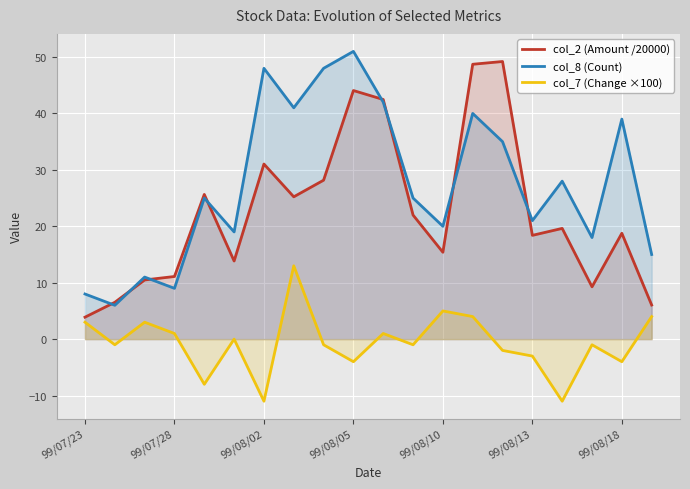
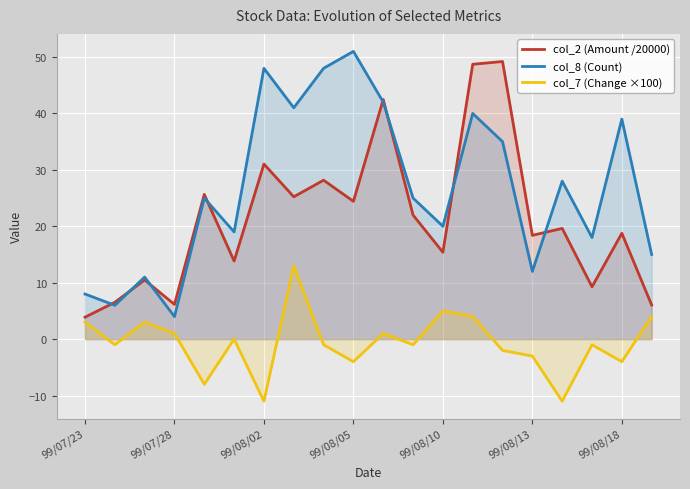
col_2 (Amount /20000), 99/07/28: 11 -> 6
col_8 (Count), 99/07/28: 9 -> 4
col_2 (Amount /20000), 99/08/05: 44 -> 24
col_8 (Count), 99/08/13: 21 -> 12
